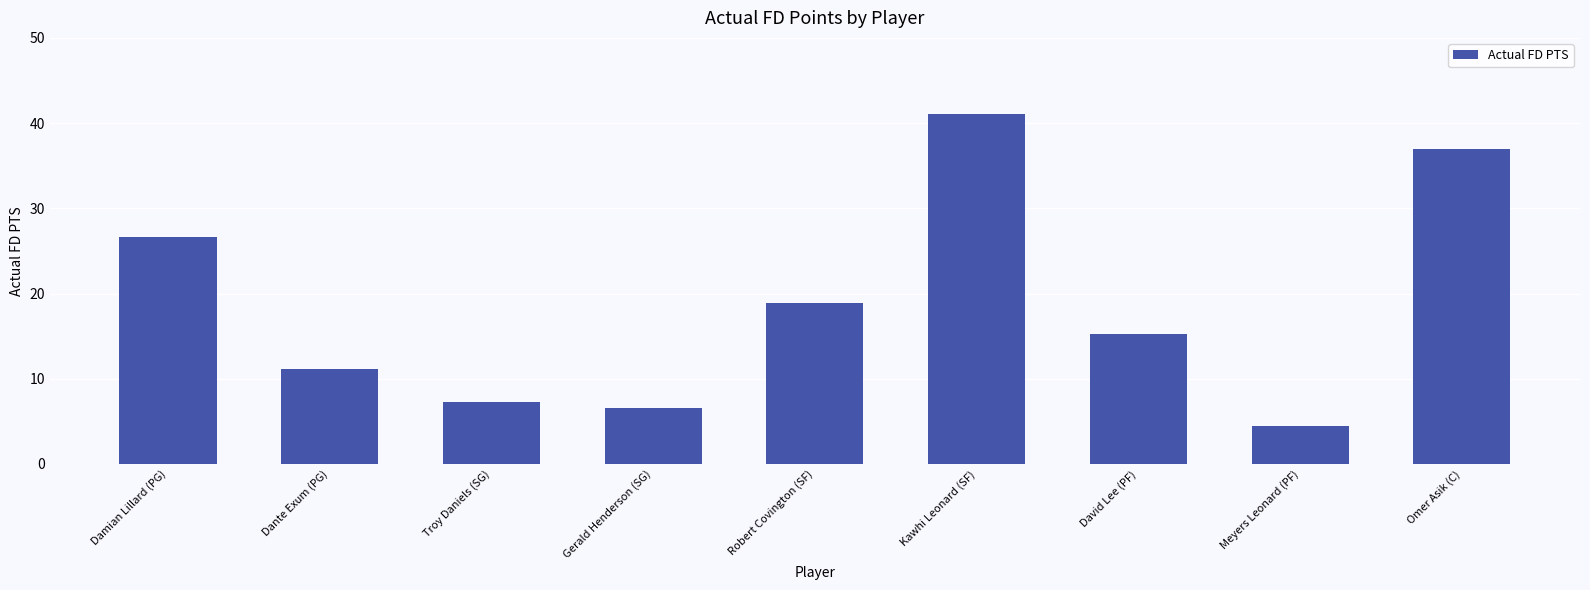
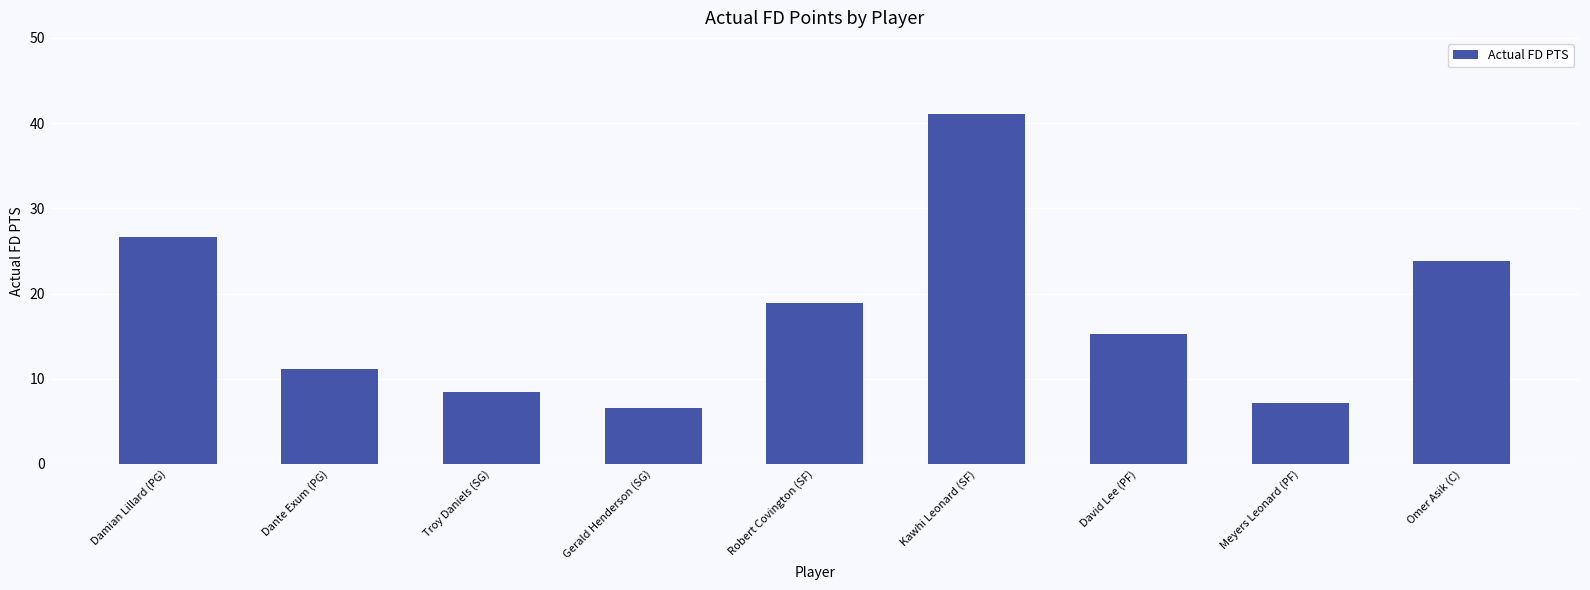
Troy Daniels (SG): 7 -> 8
Meyers Leonard (PF): 4 -> 7
Omer Asik (C): 37 -> 24
